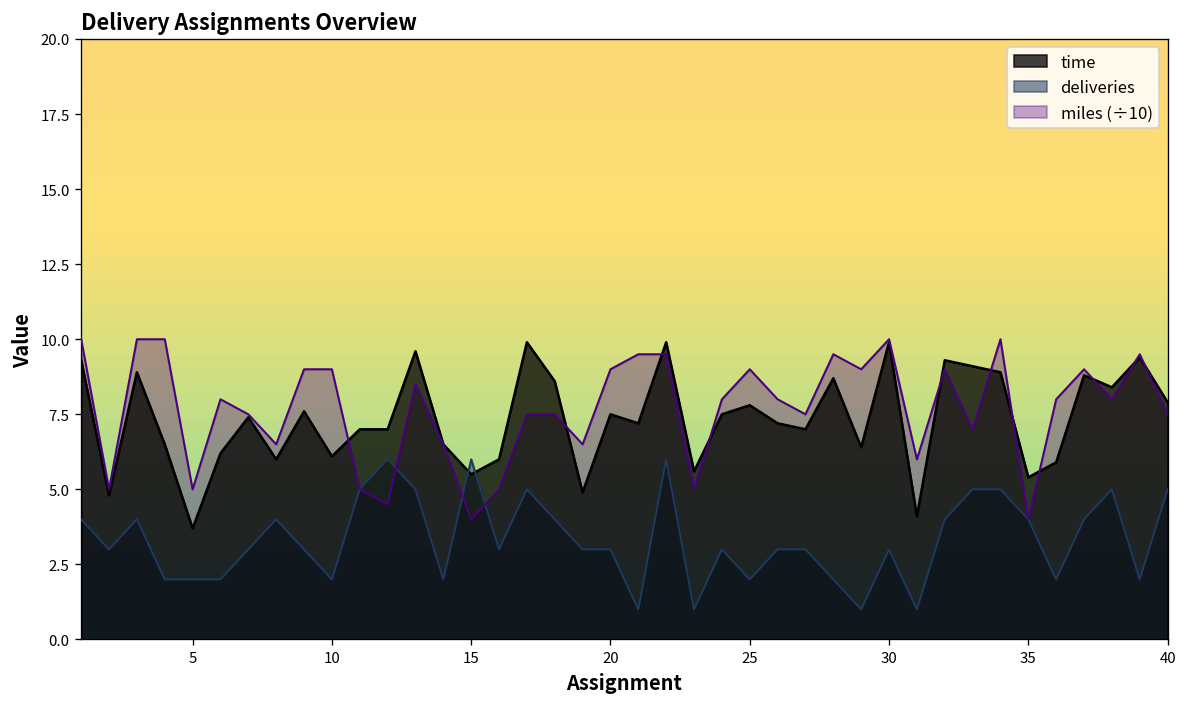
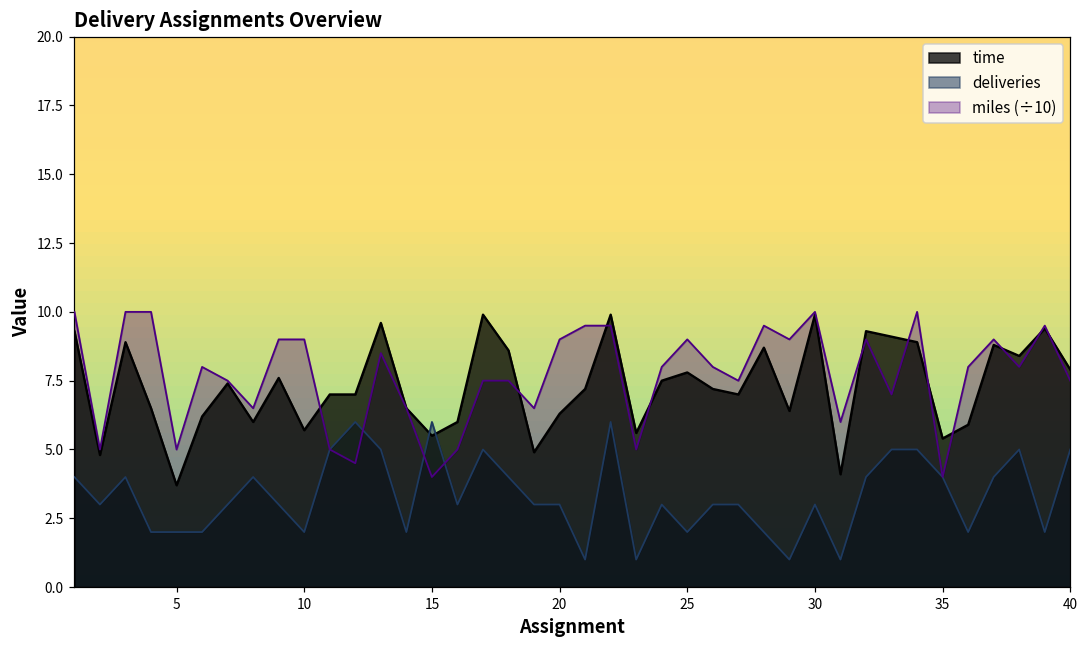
time, 10: 6.1 -> 5.7
time, 20: 7.5 -> 6.3
